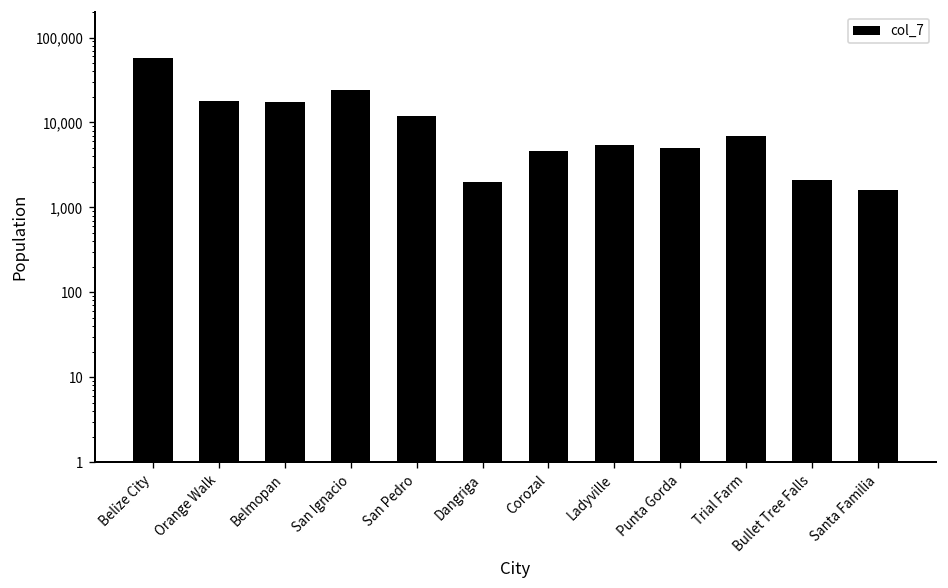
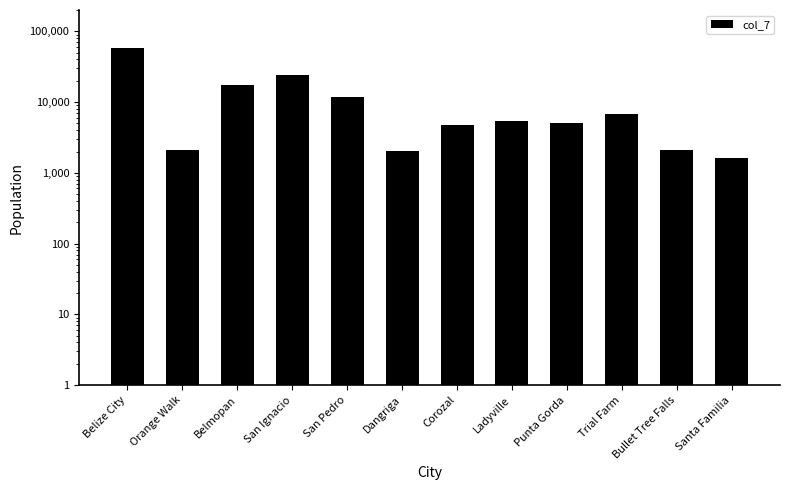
Orange Walk: 18,000 -> 2,100
